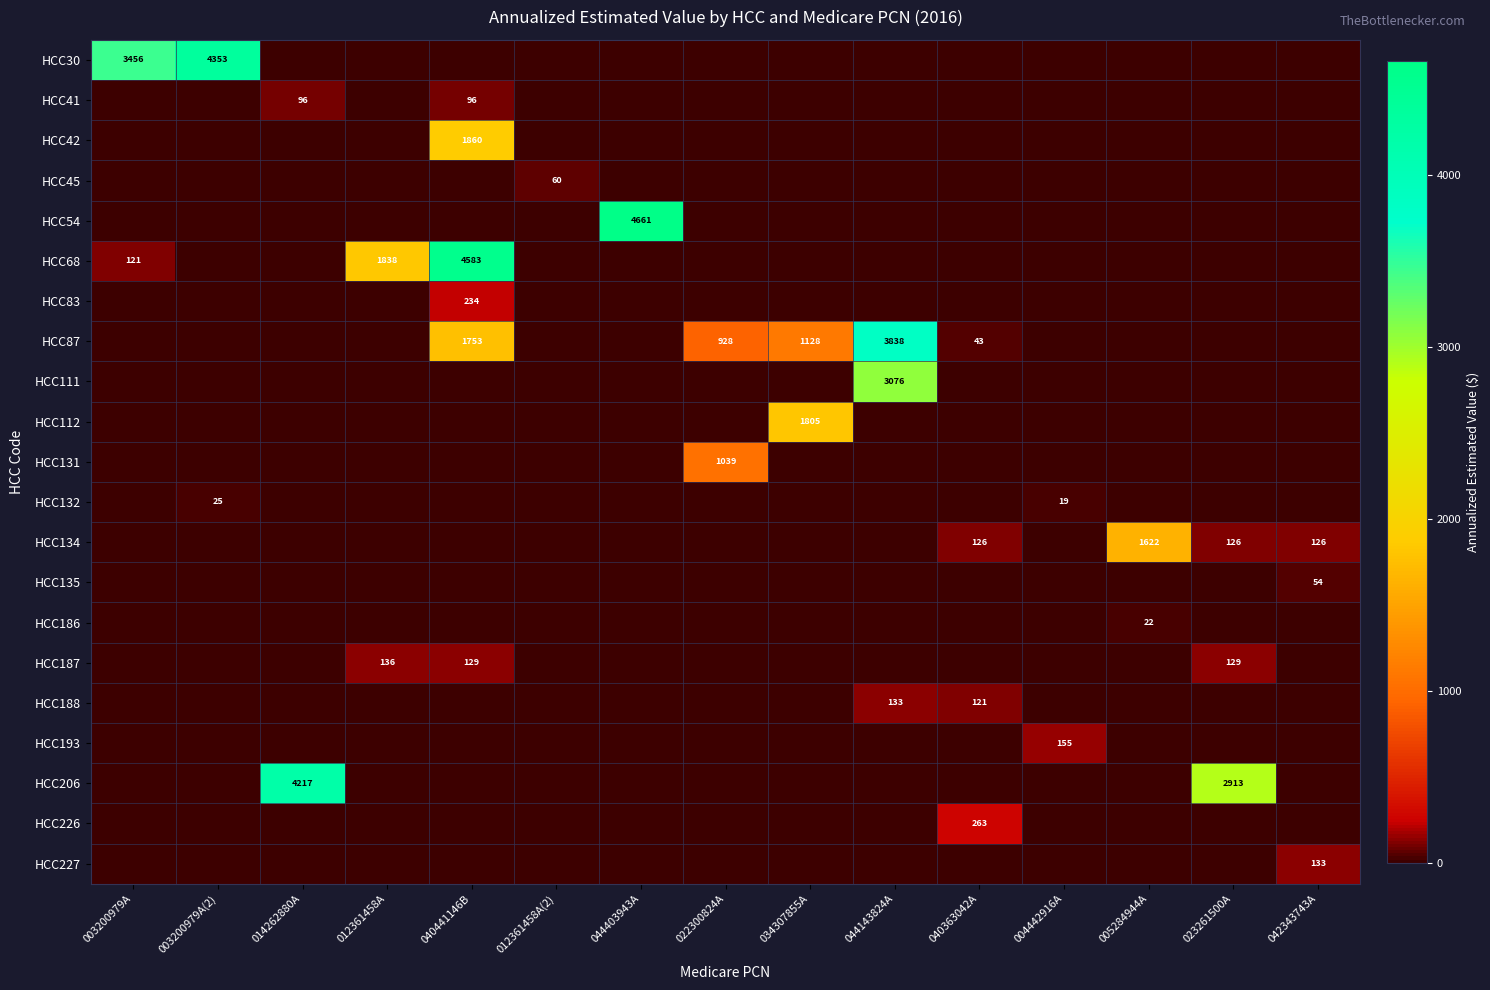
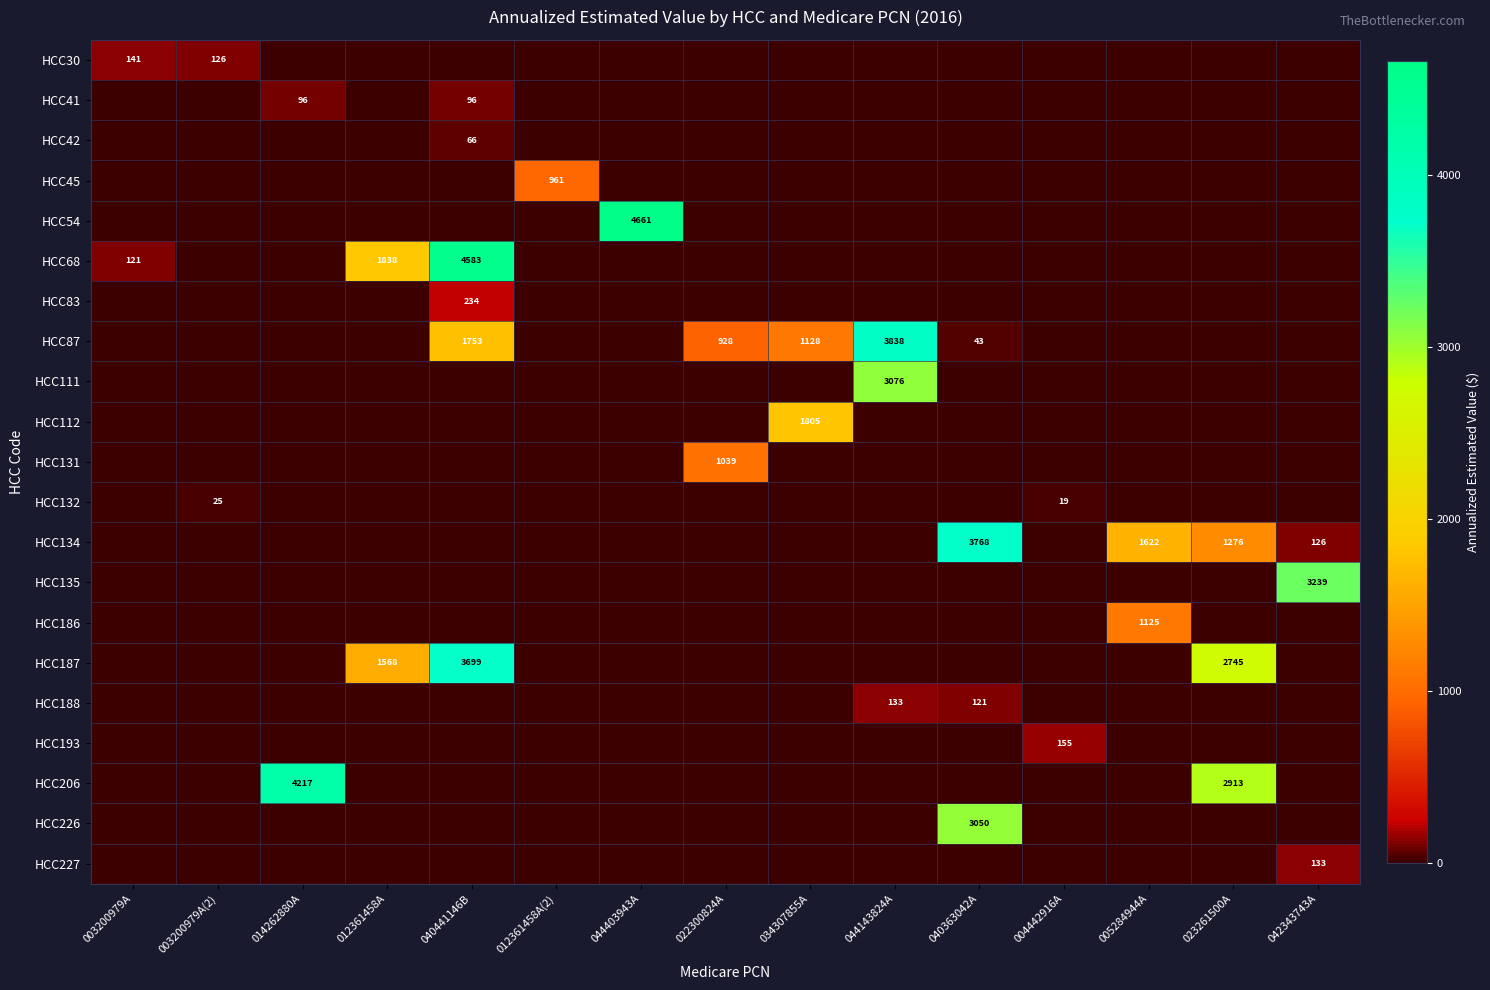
HCC30, 003200979A: 3456 -> 141
HCC30, 003200979A(2): 4353 -> 126
HCC42, 040441146B: 1860 -> 66
HCC45, 012361458A(2): 60 -> 961
HCC134, 040363042A: 126 -> 3768
HCC134, 023261500A: 126 -> 1276
HCC135, 042343743A: 54 -> 3239
HCC186, 005284944A: 22 -> 1125
HCC187, 012361458A: 136 -> 1568
HCC187, 040441146B: 129 -> 3699
HCC187, 023261500A: 129 -> 2745
HCC226, 040363042A: 263 -> 3050
